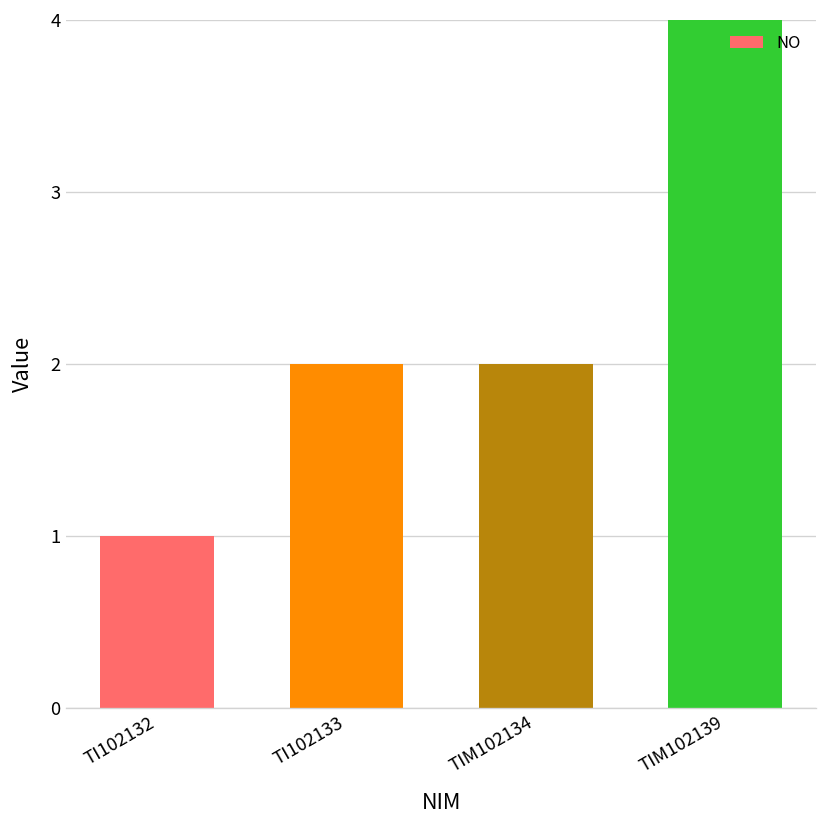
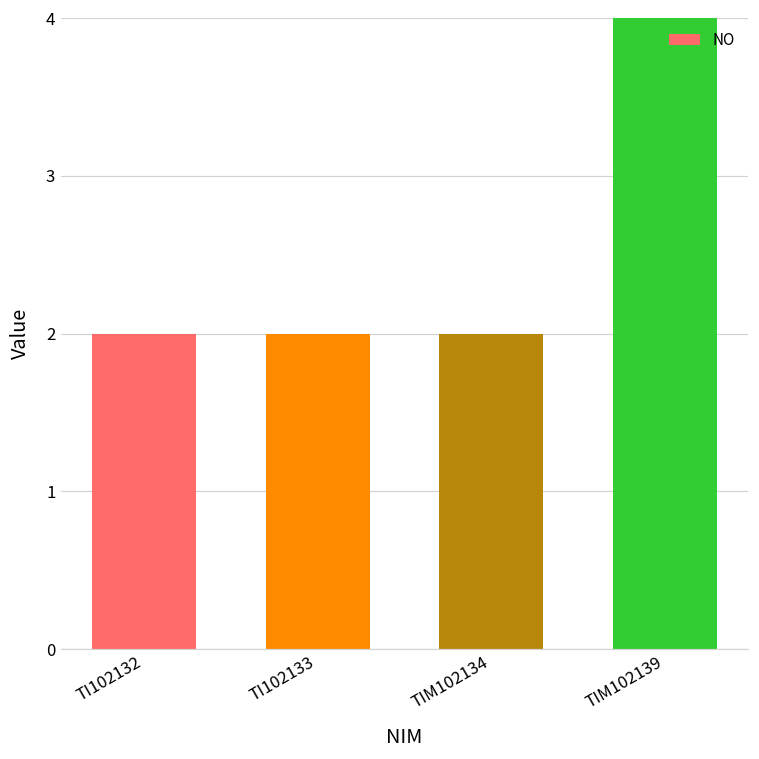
TI102132: 1 -> 2
